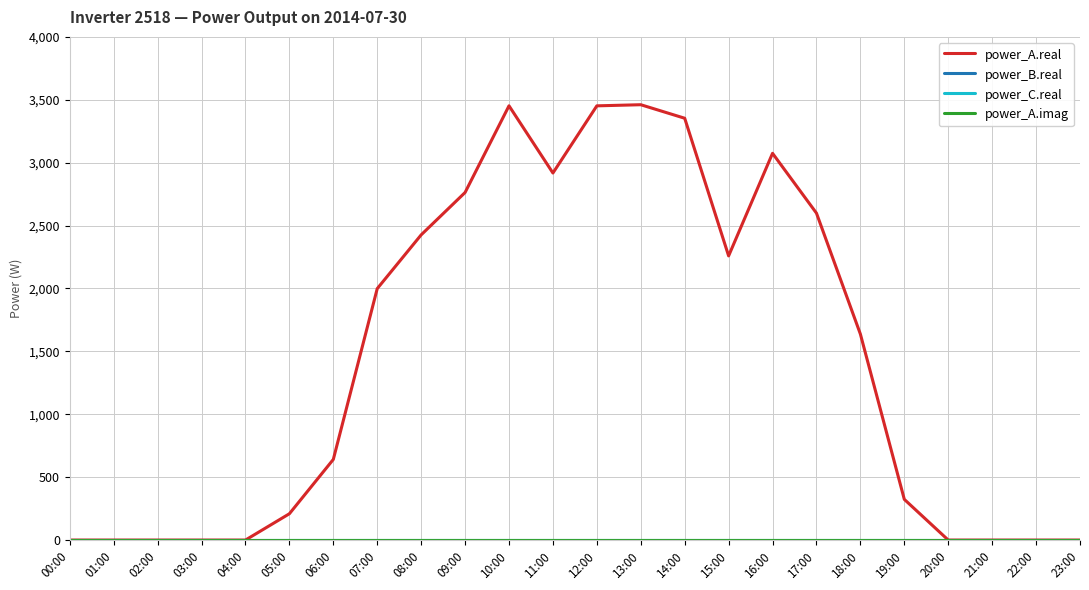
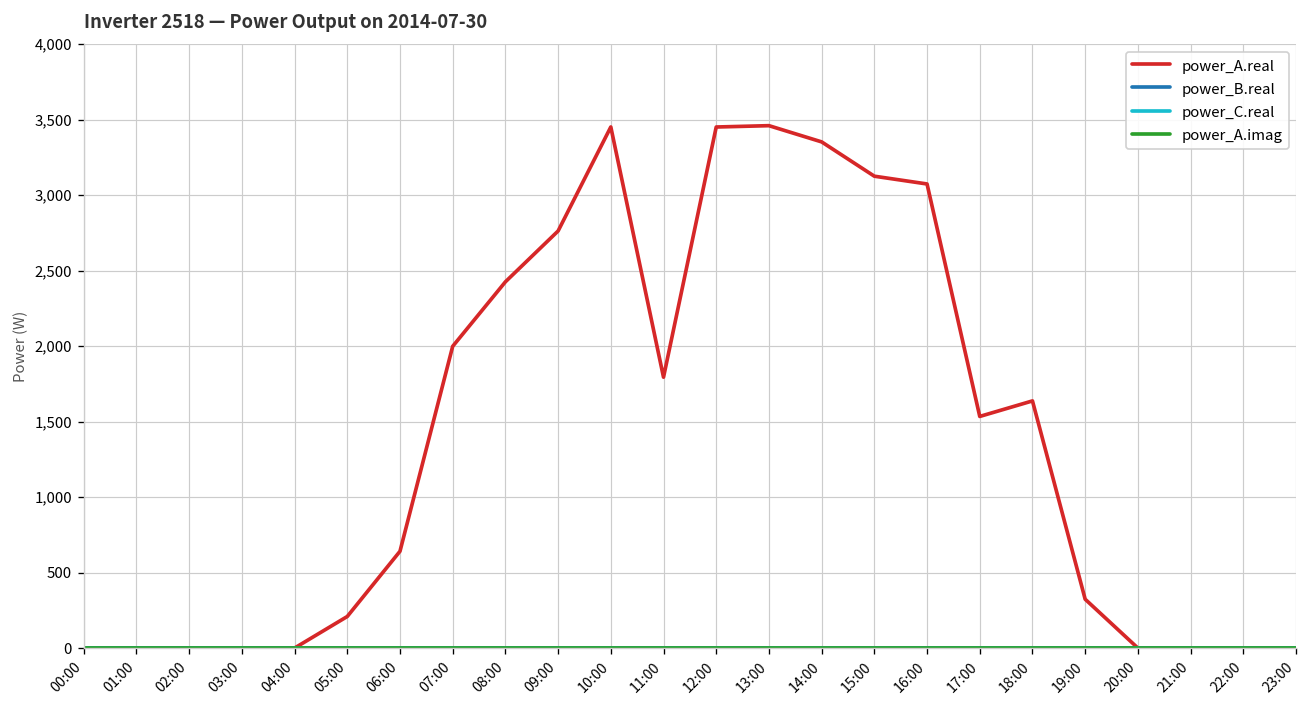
power_A.real, 11:00: 2,920 -> 1,790
power_A.real, 15:00: 2,260 -> 3,130
power_A.real, 17:00: 2,600 -> 1,530
